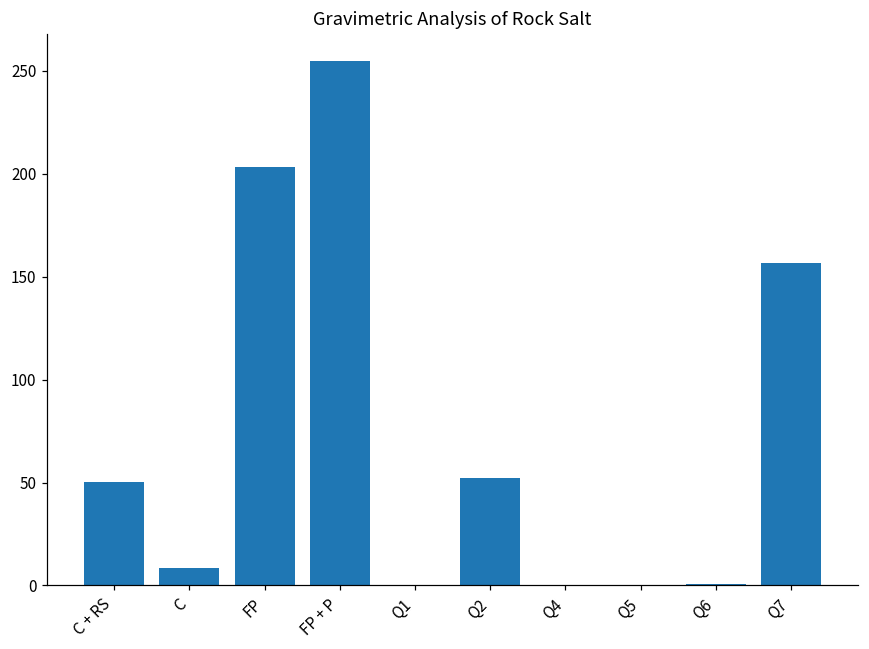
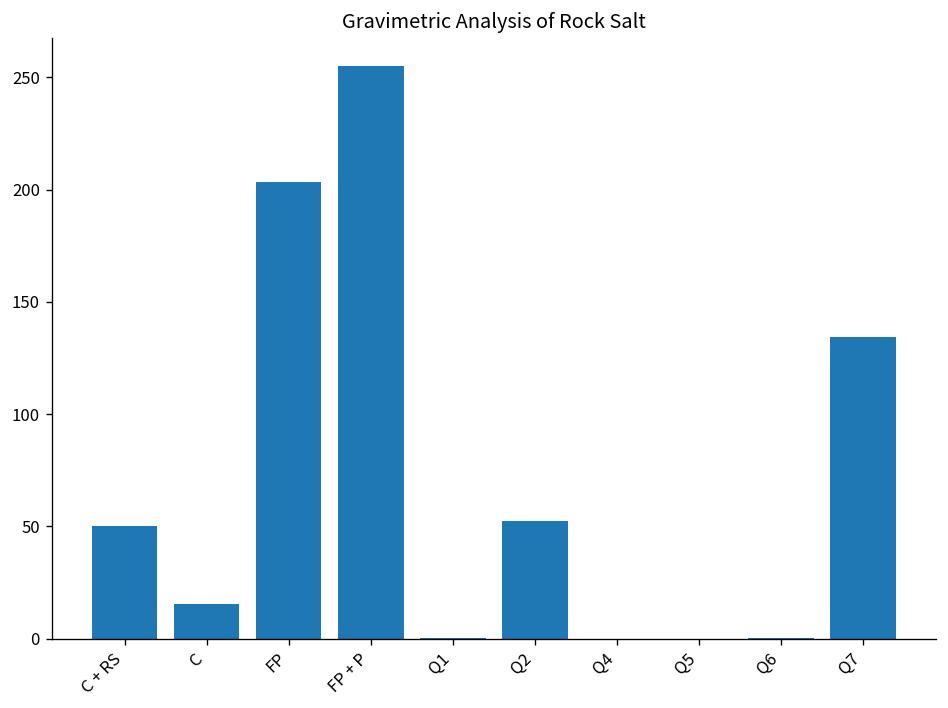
C: 9 -> 15
Q7: 157 -> 135
